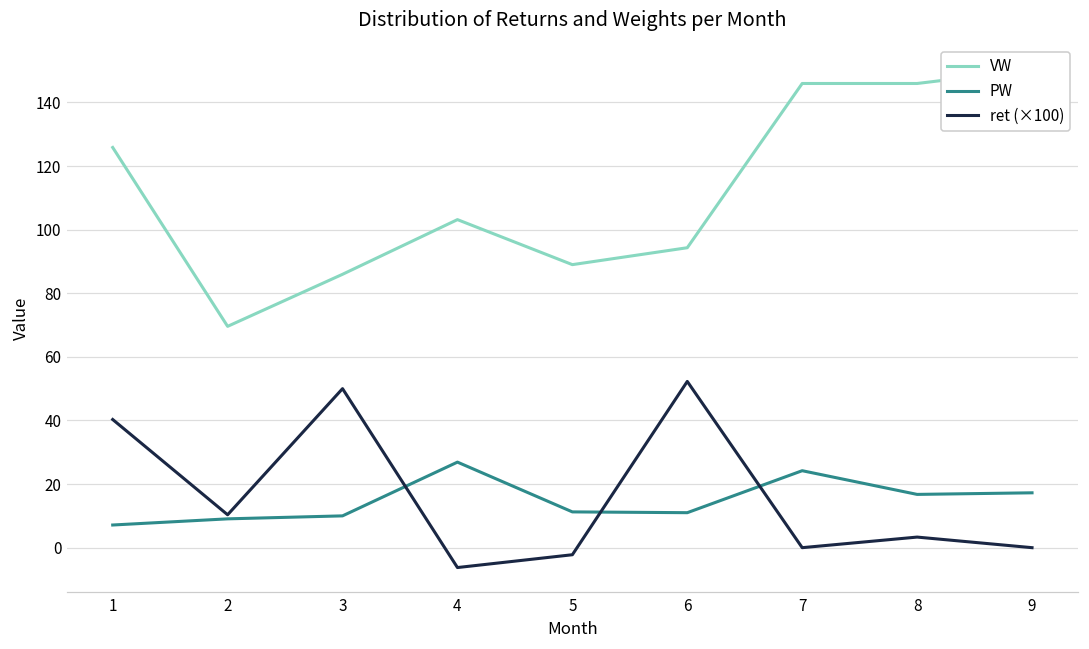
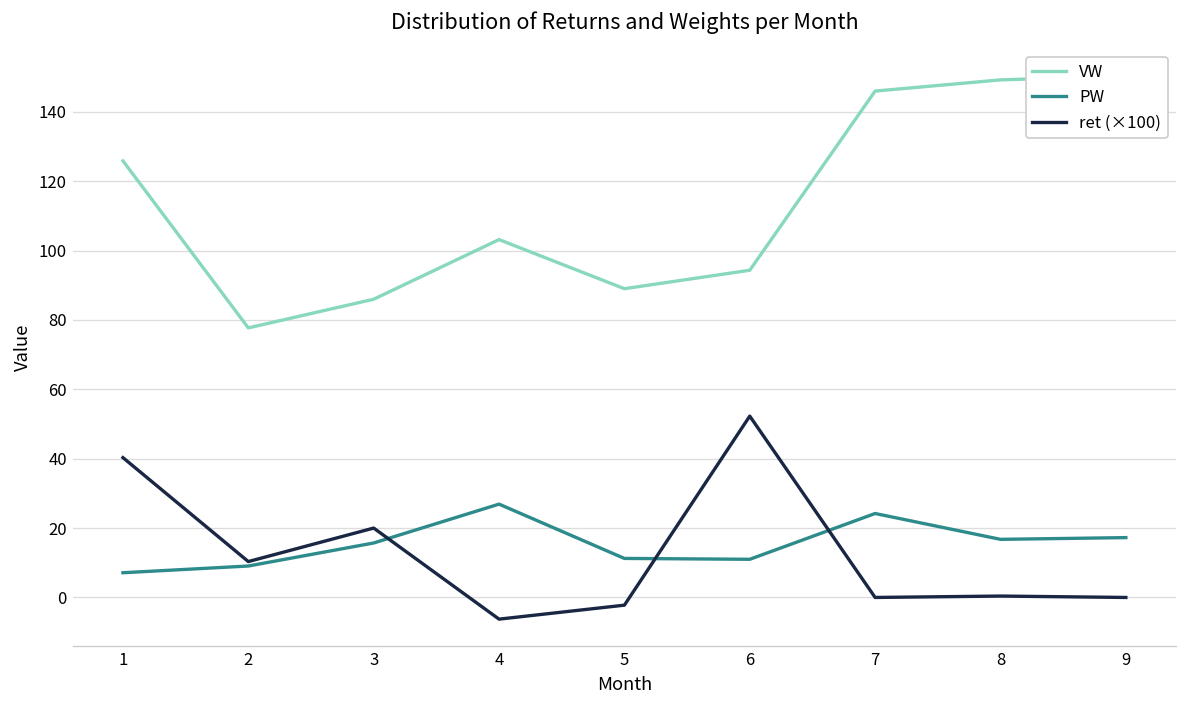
VW, 2: 70 -> 78
PW, 3: 10 -> 16
ret (×100), 3: 50 -> 20
VW, 8: 146 -> 149
ret (×100), 8: 3 -> 0
